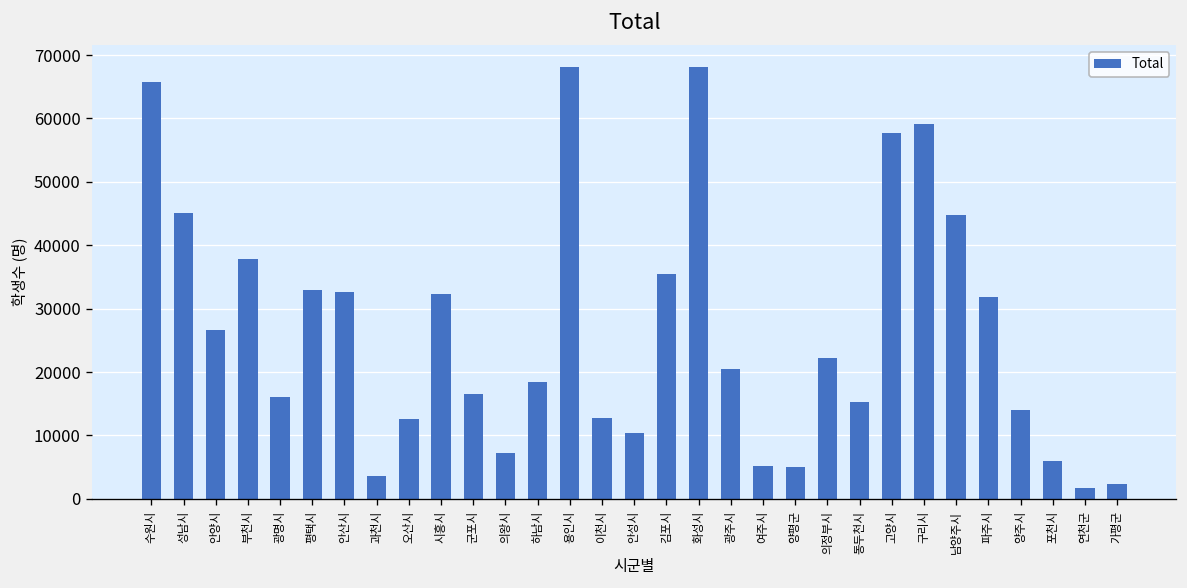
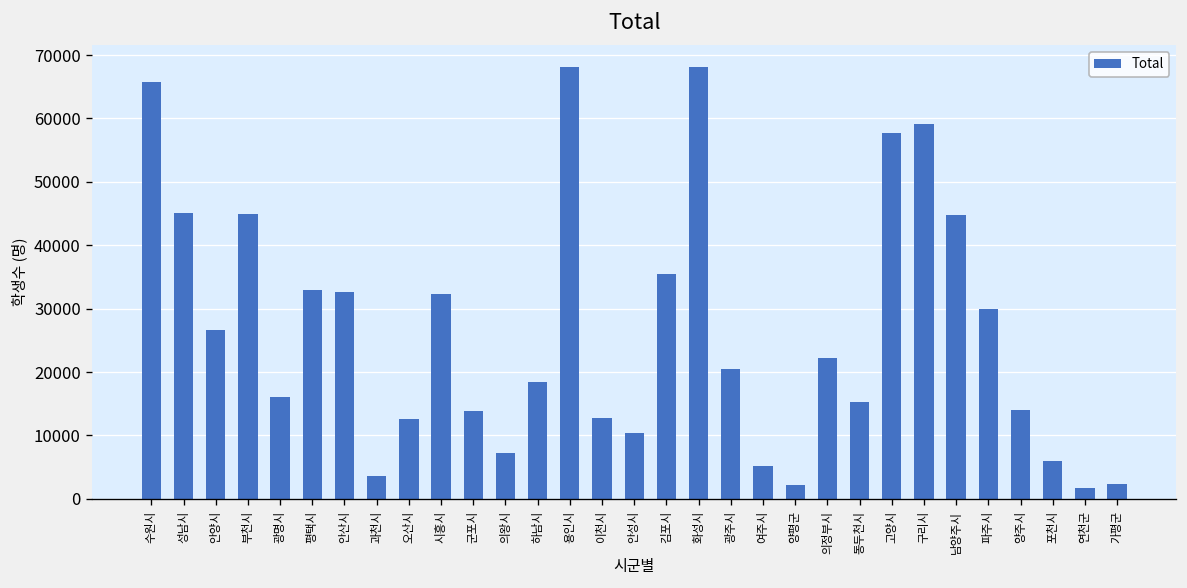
부천시: 38000 -> 45000
군포시: 16000 -> 14000
양평군: 5000 -> 2000
파주시: 32000 -> 30000
